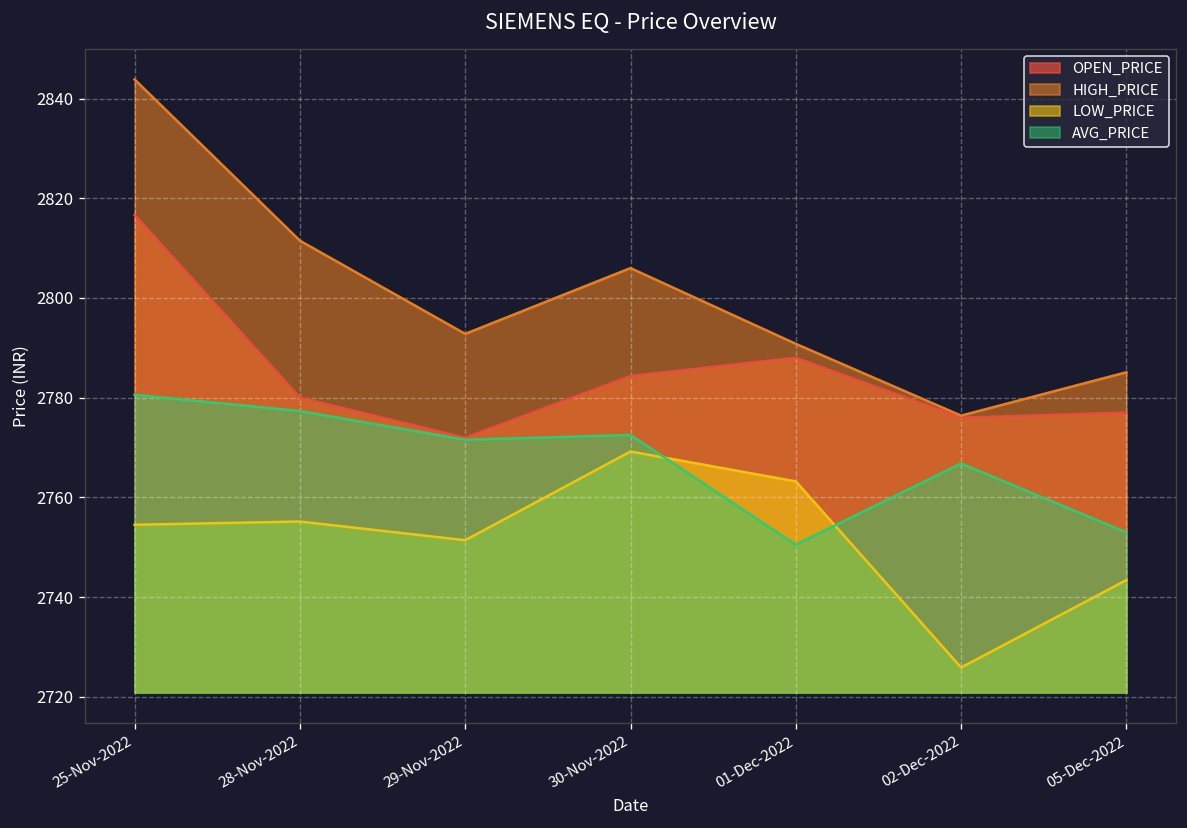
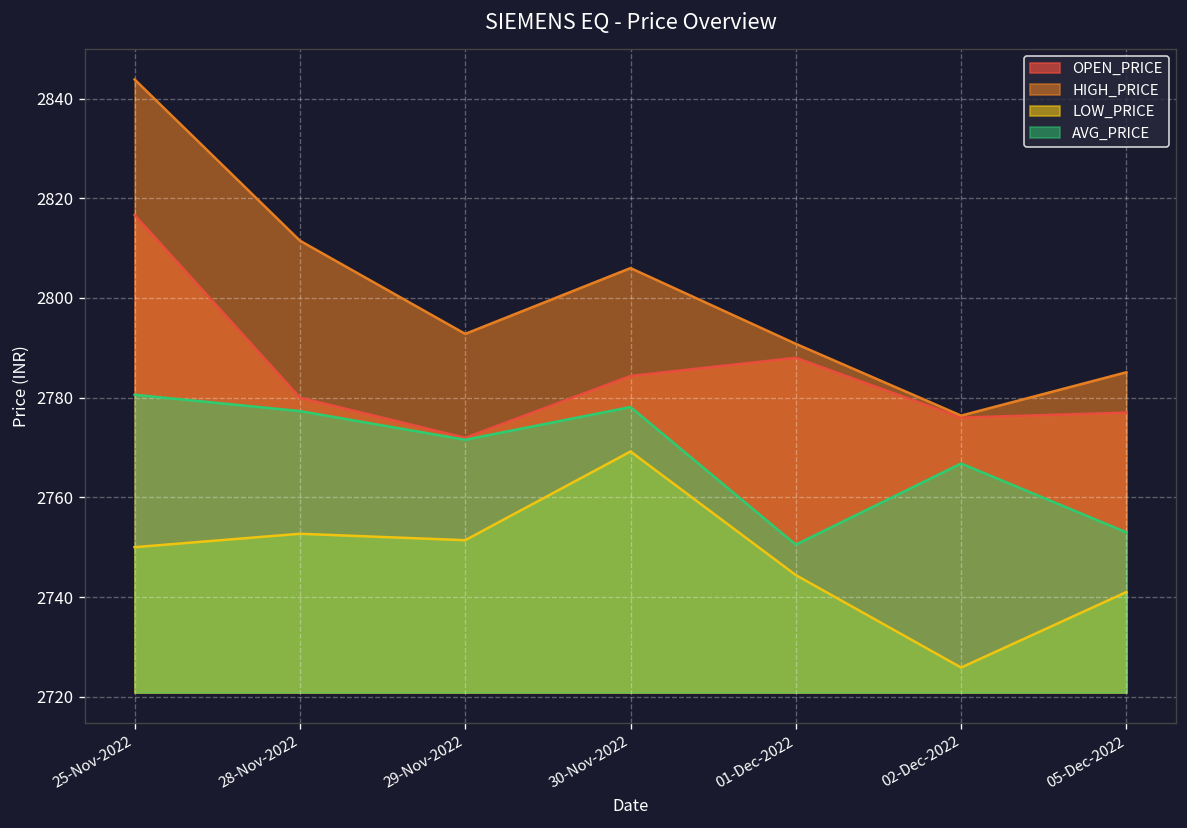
LOW_PRICE, 25-Nov-2022: 2755 -> 2750
LOW_PRICE, 28-Nov-2022: 2755 -> 2753
AVG_PRICE, 30-Nov-2022: 2773 -> 2778
LOW_PRICE, 01-Dec-2022: 2763 -> 2744
LOW_PRICE, 05-Dec-2022: 2743 -> 2741
